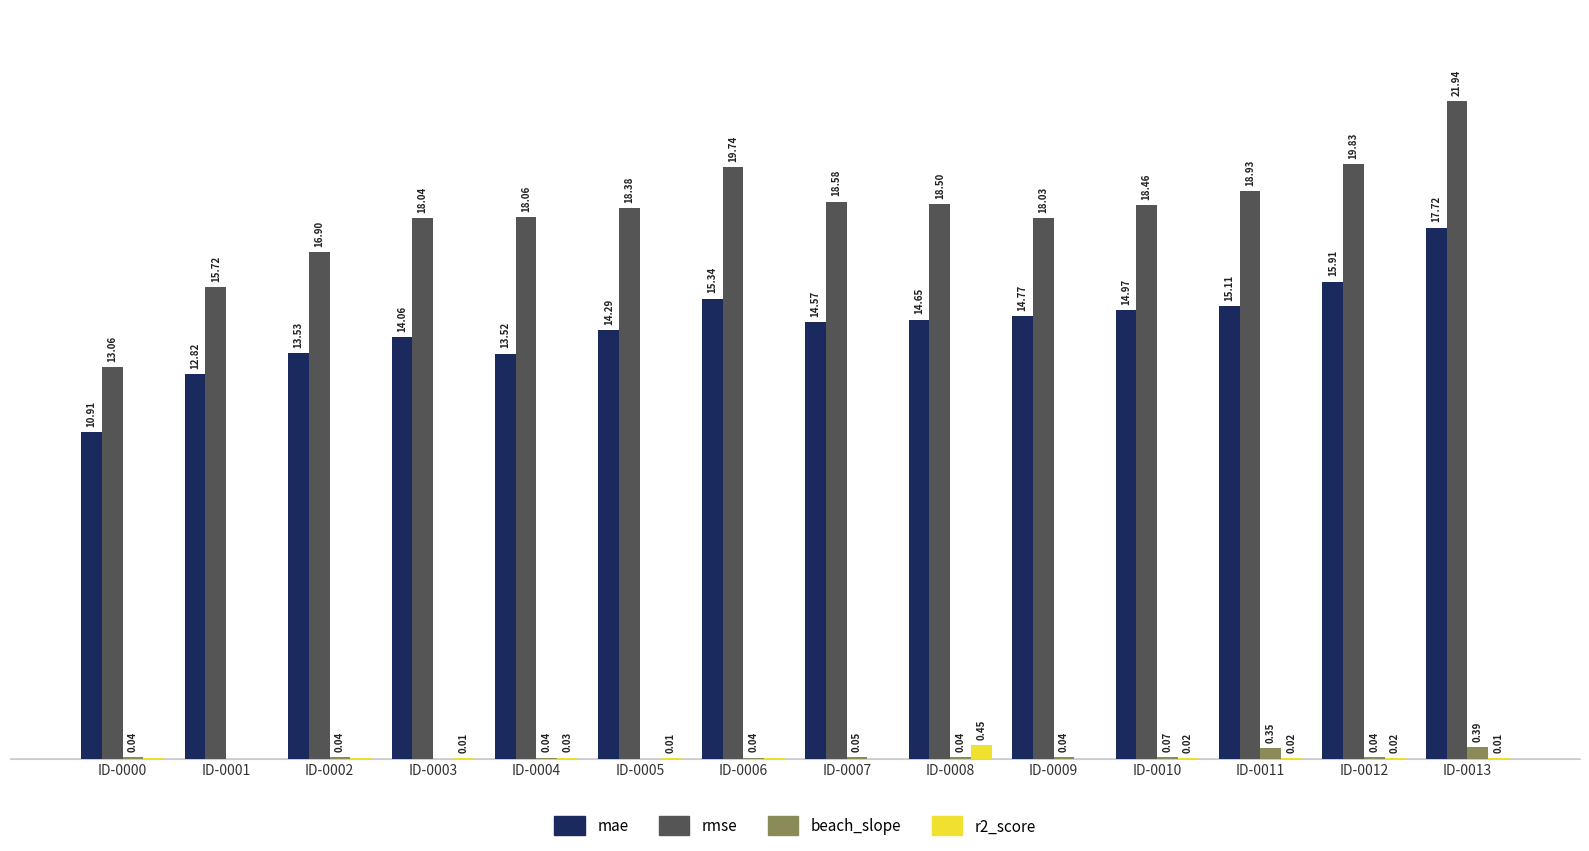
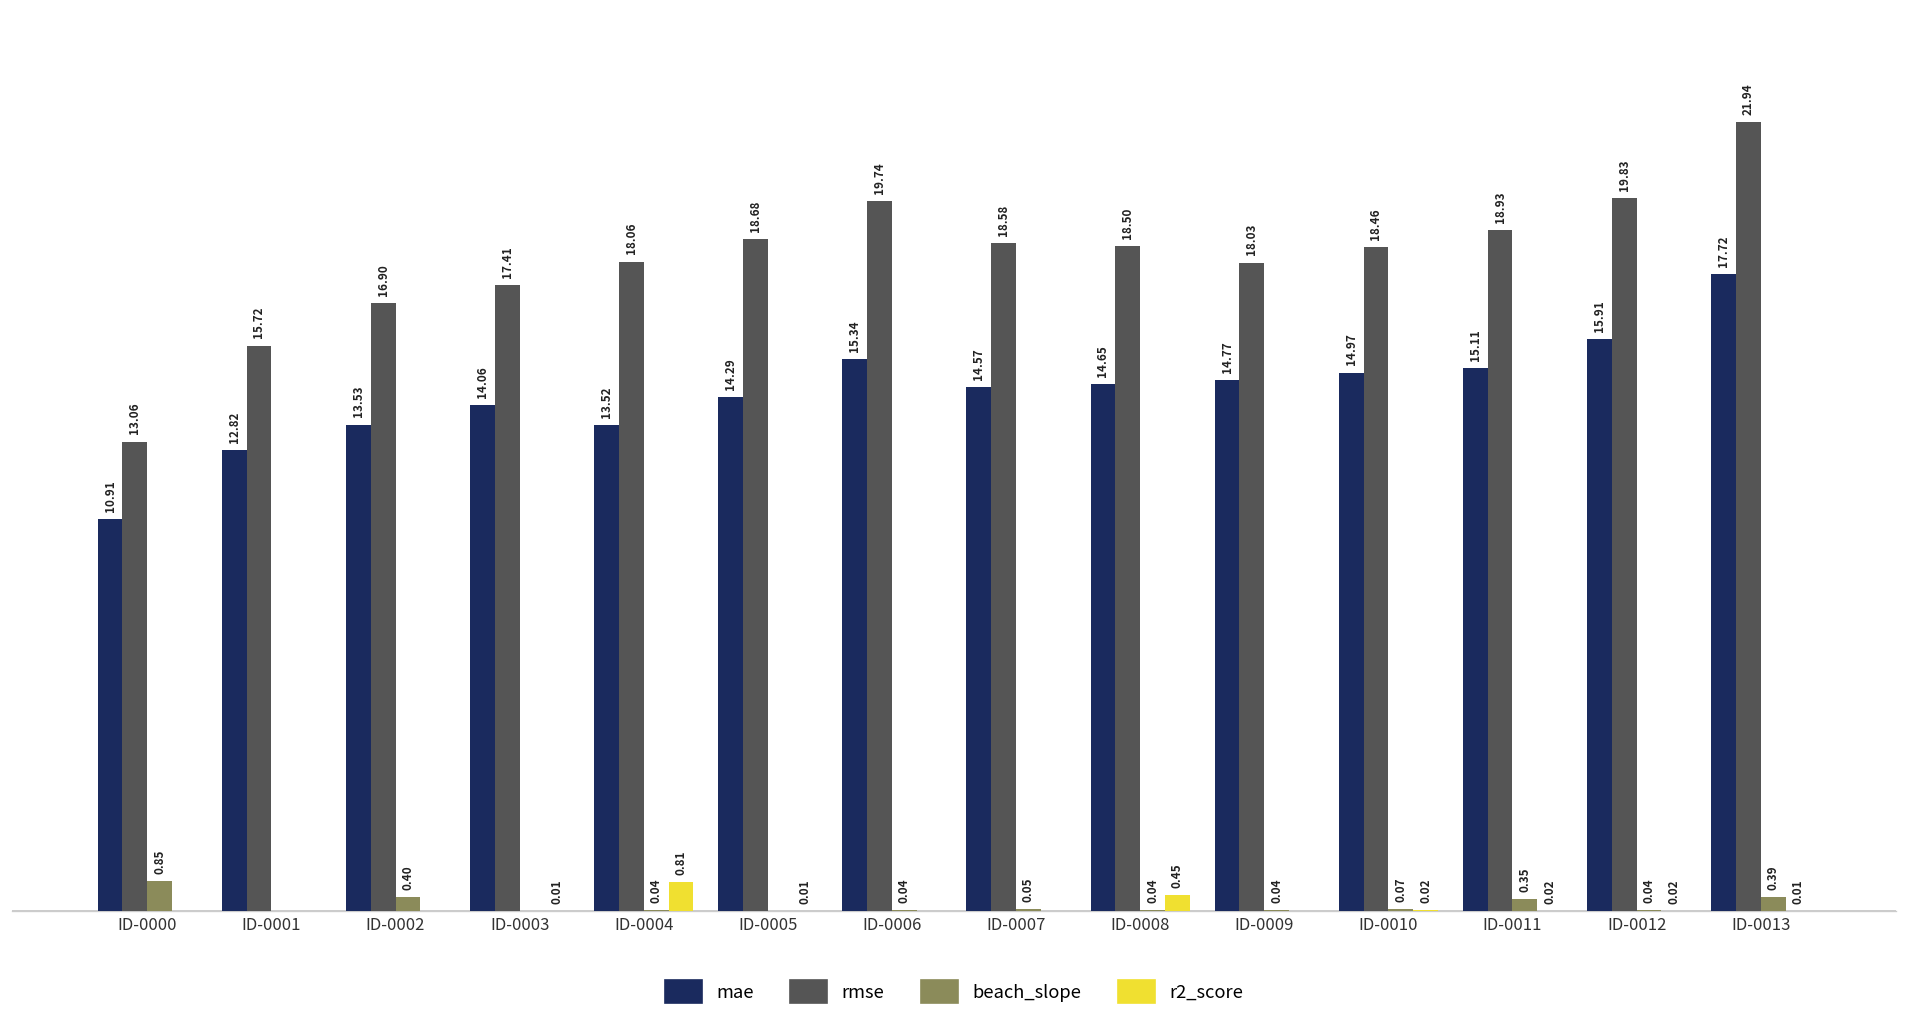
beach_slope, ID-0000: 0.04 -> 0.85
beach_slope, ID-0002: 0.04 -> 0.40
rmse, ID-0003: 18.04 -> 17.41
r2_score, ID-0004: 0.03 -> 0.81
rmse, ID-0005: 18.38 -> 18.68
